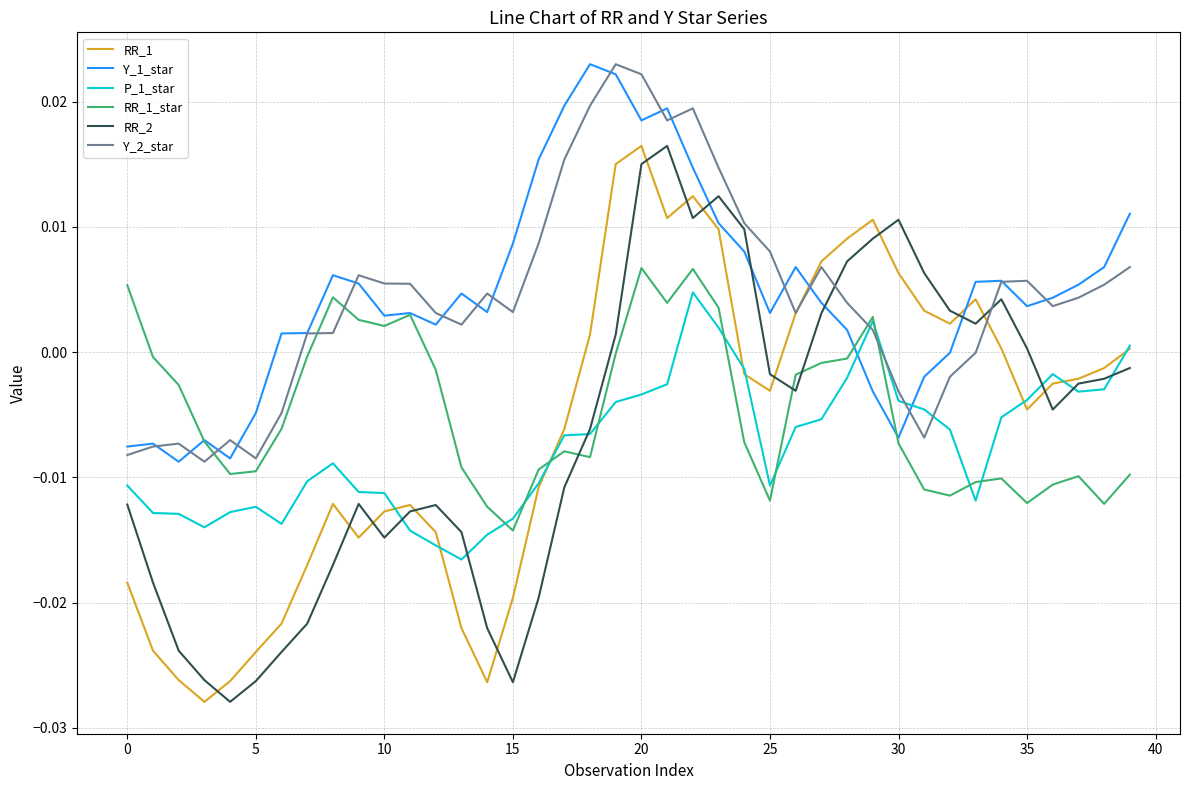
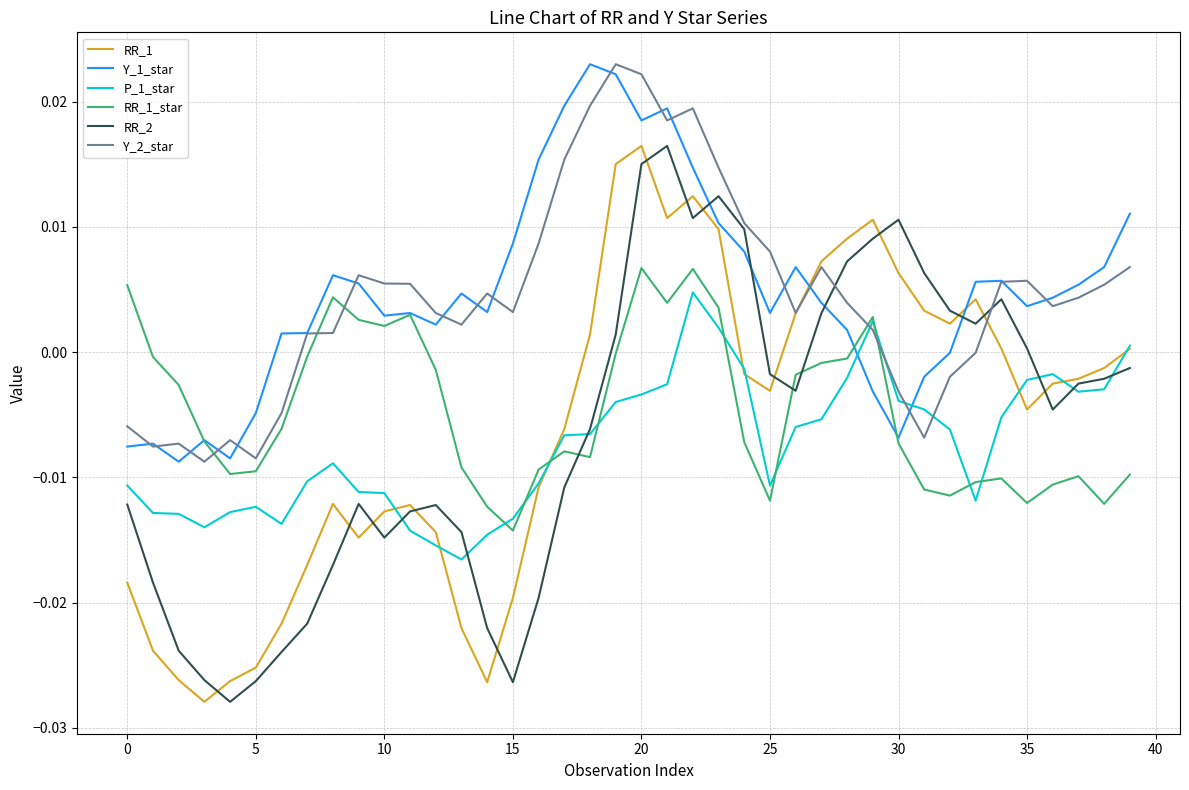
Y_2_star, 0: -0.0082 -> -0.0059
RR_1, 5: -0.0239 -> -0.0252
P_1_star, 35: -0.0038 -> -0.0022
